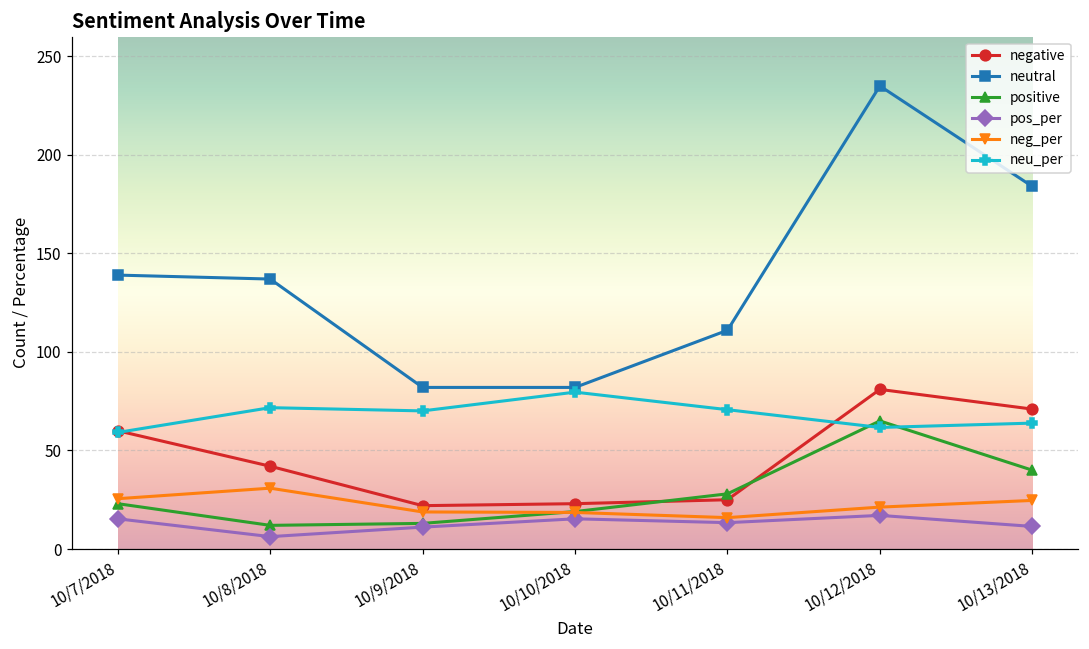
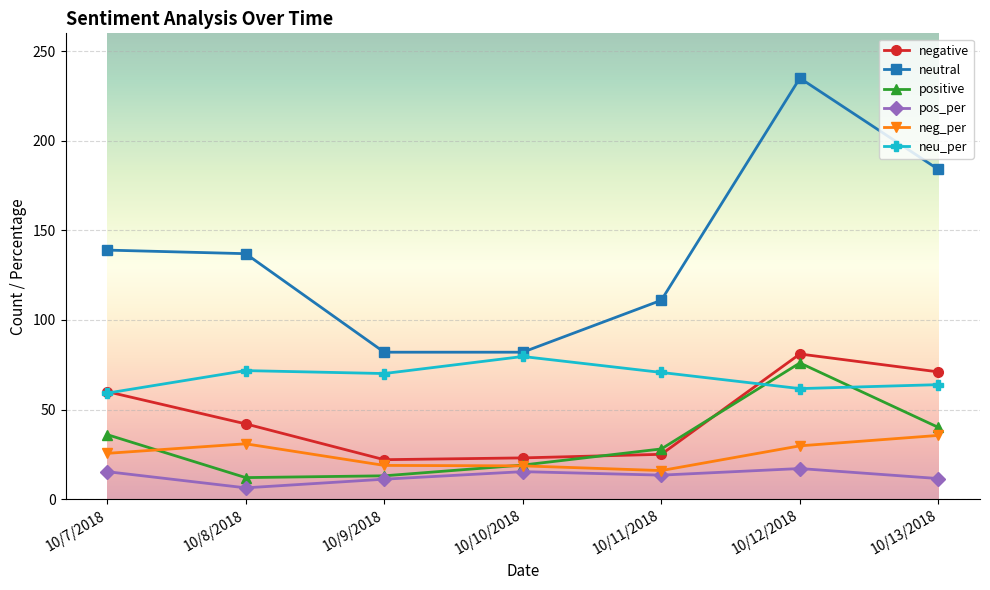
positive, 10/7/2018: 23 -> 36
positive, 10/12/2018: 65 -> 76
neg_per, 10/12/2018: 21 -> 30
neg_per, 10/13/2018: 25 -> 36
